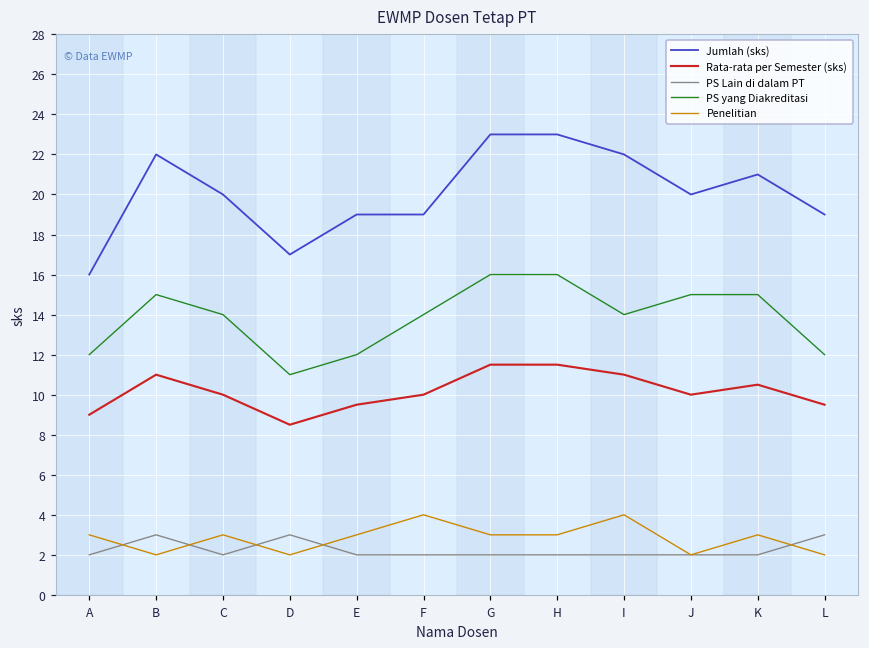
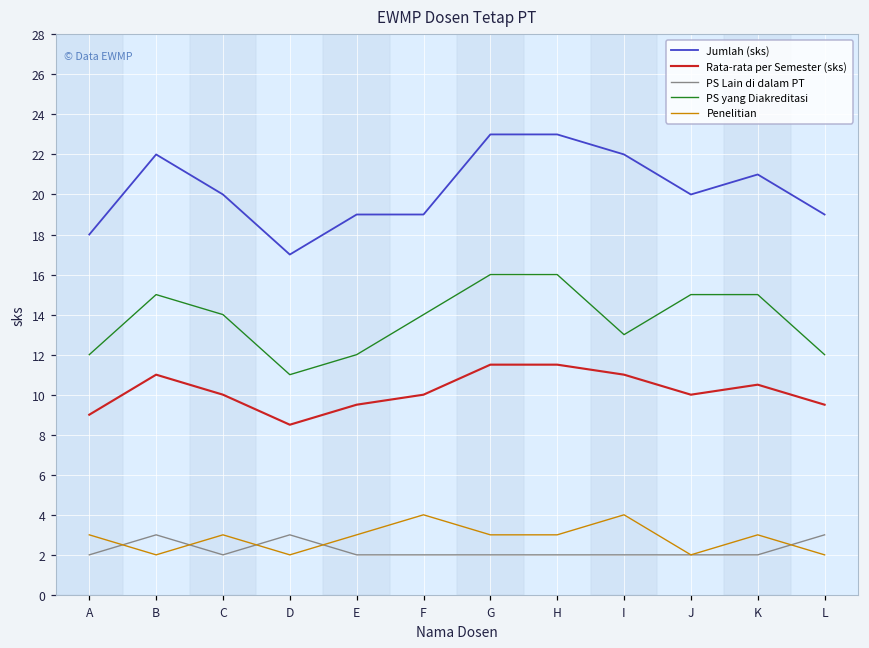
Jumlah (sks), A: 16 -> 18
PS yang Diakreditasi, I: 14 -> 13
